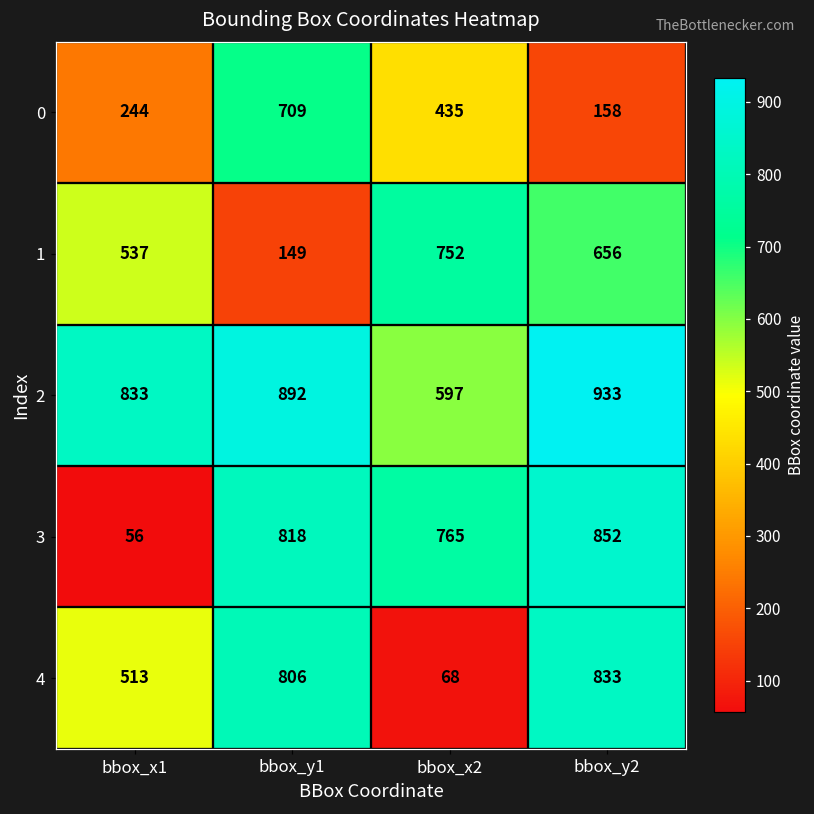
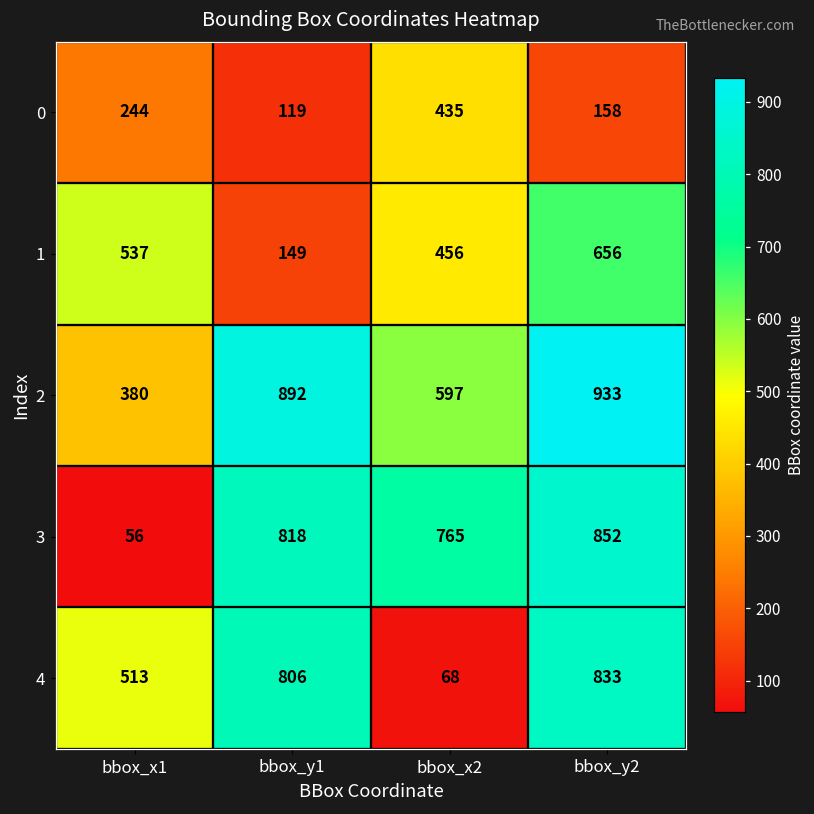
0, bbox_y1: 709 -> 119
1, bbox_x2: 752 -> 456
2, bbox_x1: 833 -> 380
